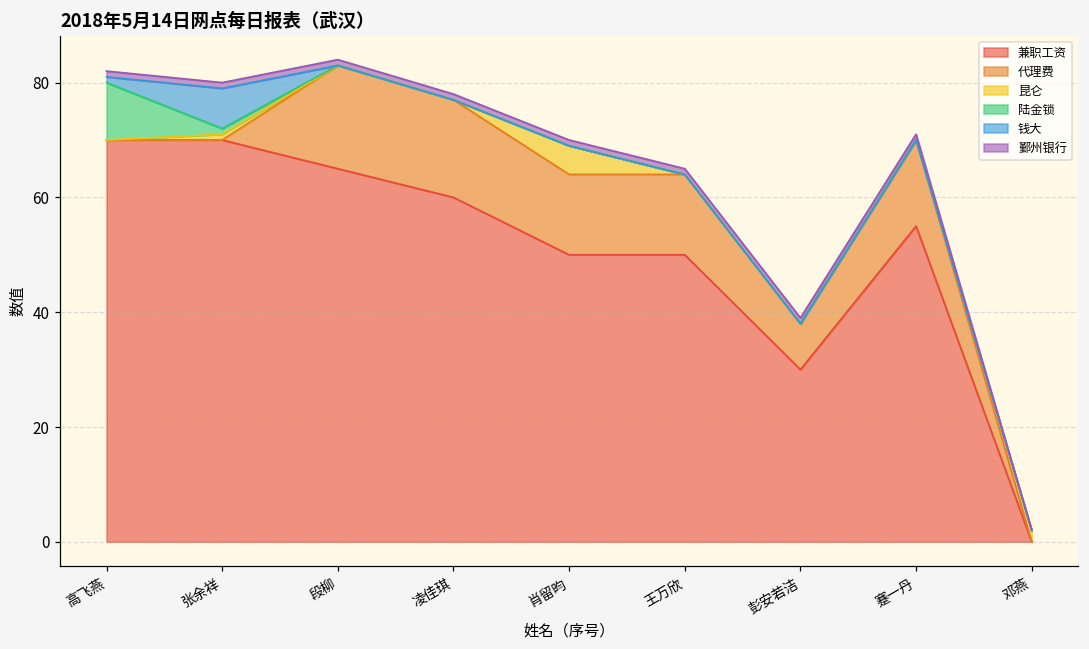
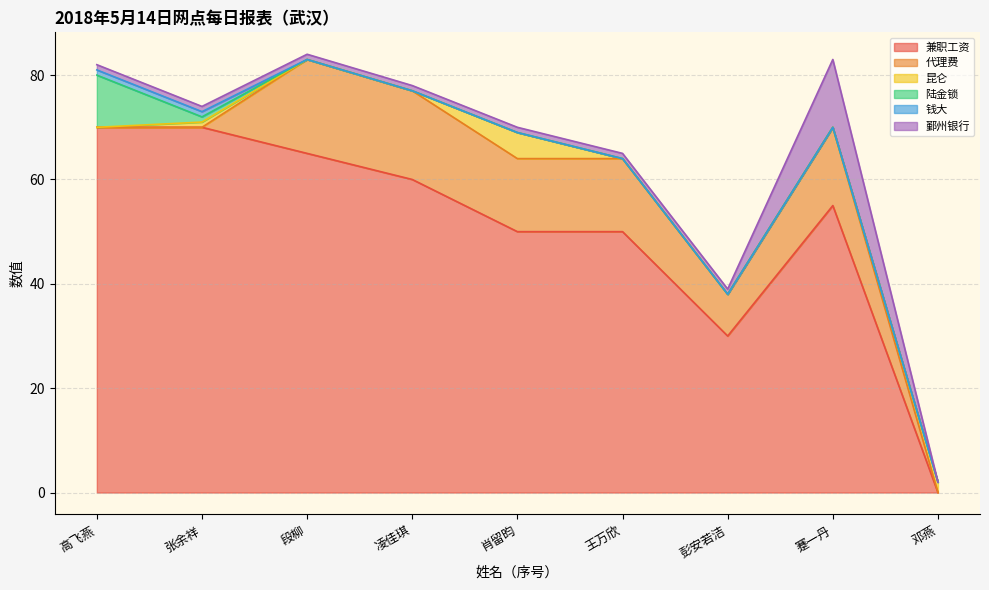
钱大, 张余祥: 7 -> 1
鄞州银行, 蹇一丹: 1 -> 13
